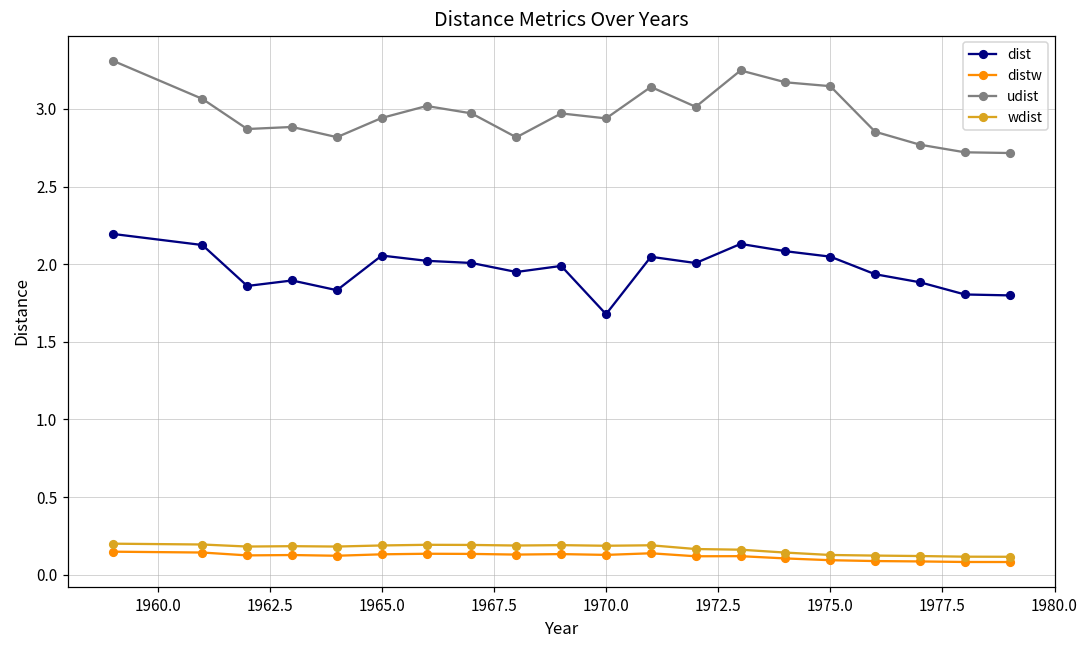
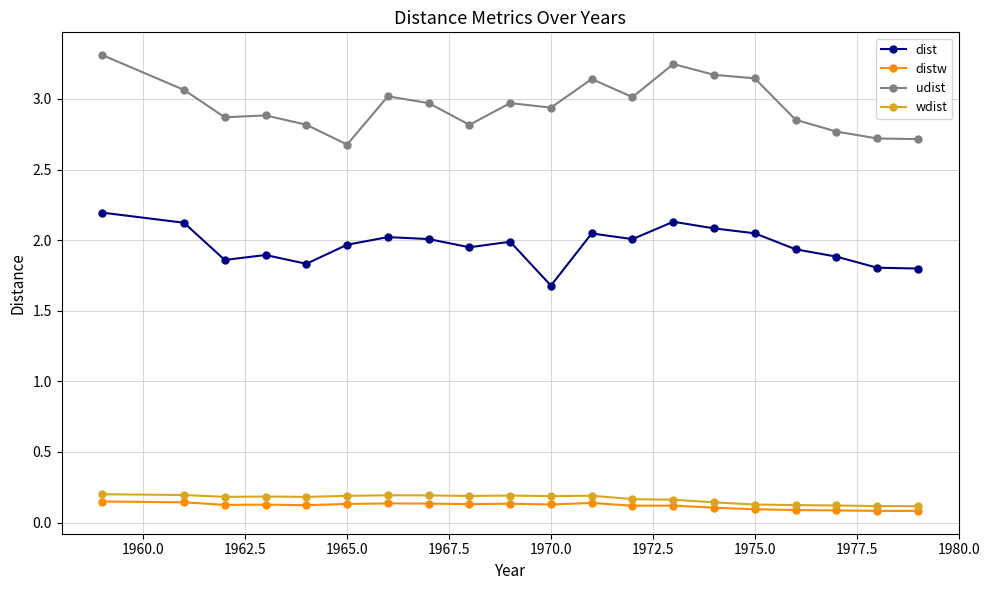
dist, 1965.0: 2.06 -> 1.97
udist, 1965.0: 2.94 -> 2.68
